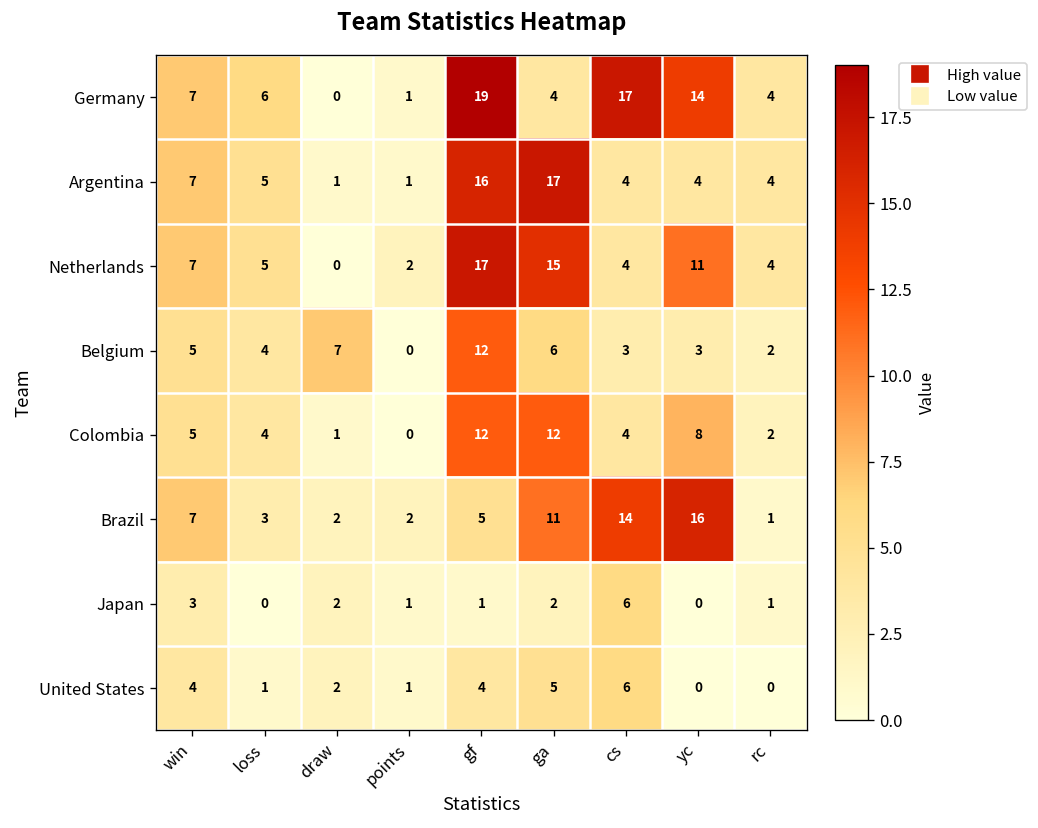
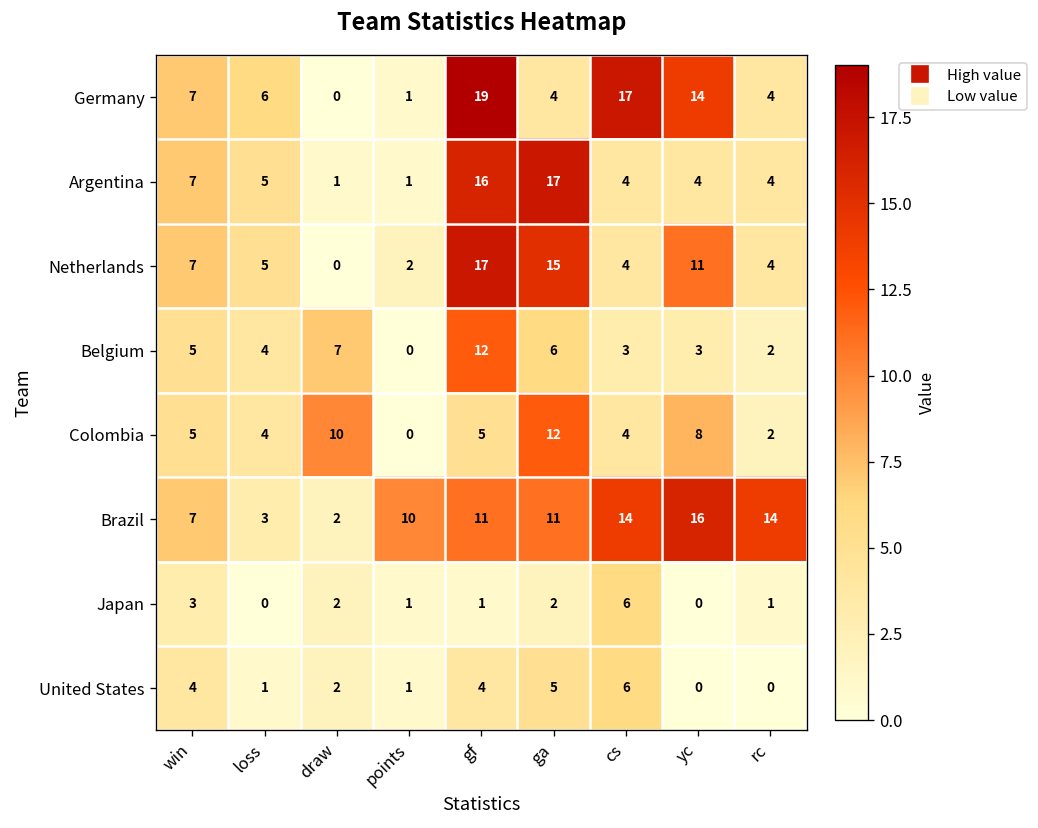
Colombia, draw: 1 -> 10
Colombia, gf: 12 -> 5
Brazil, points: 2 -> 10
Brazil, gf: 5 -> 11
Brazil, rc: 1 -> 14
